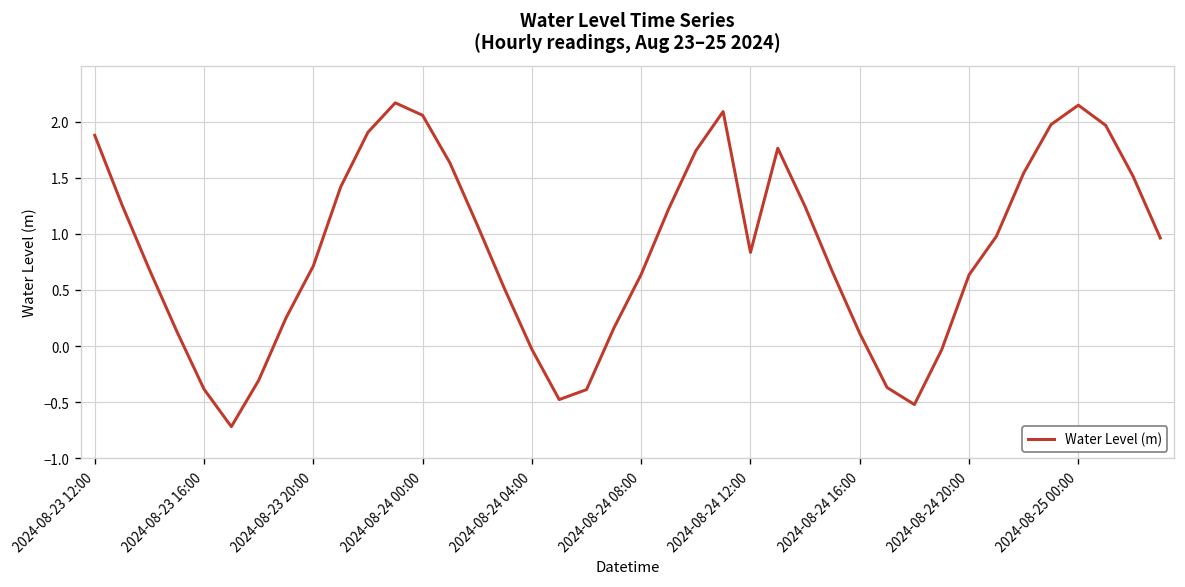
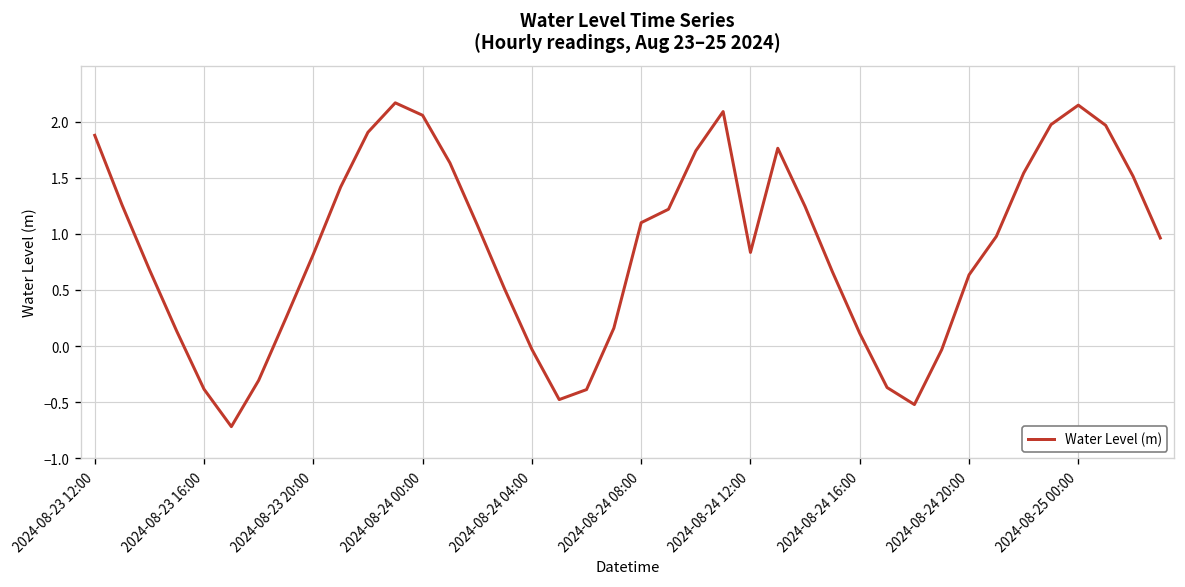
2024-08-23 20:00: 0.7 -> 0.8
2024-08-24 08:00: 0.6 -> 1.1
